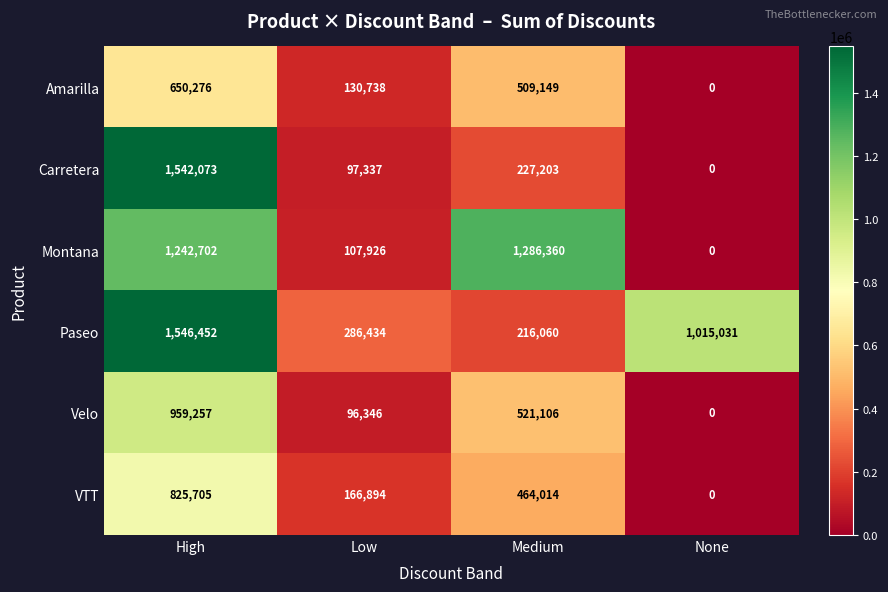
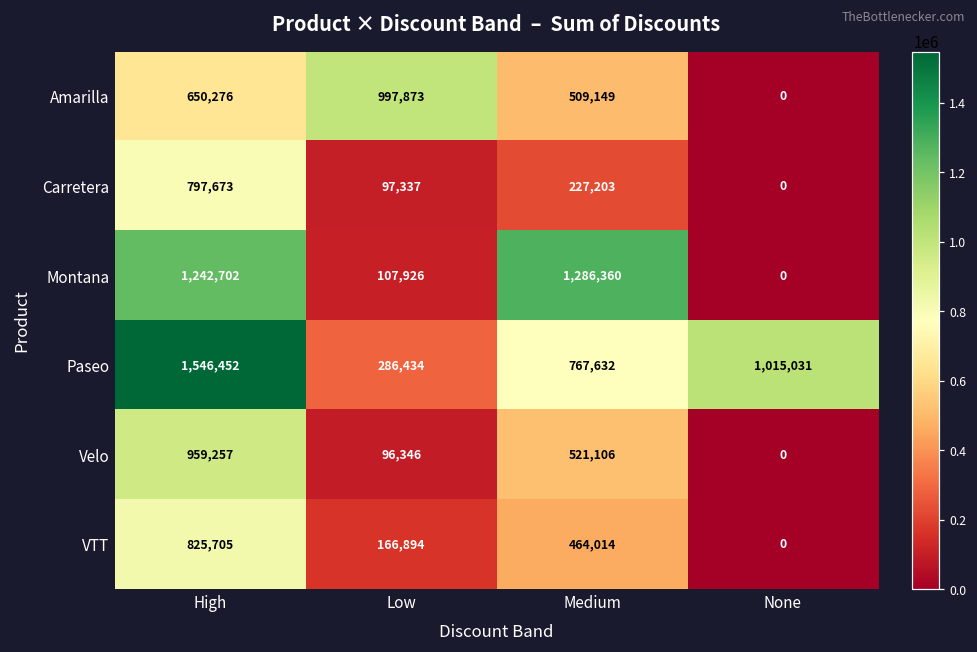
Amarilla, Low: 130,738 -> 997,873
Carretera, High: 1,542,073 -> 797,673
Paseo, Medium: 216,060 -> 767,632
